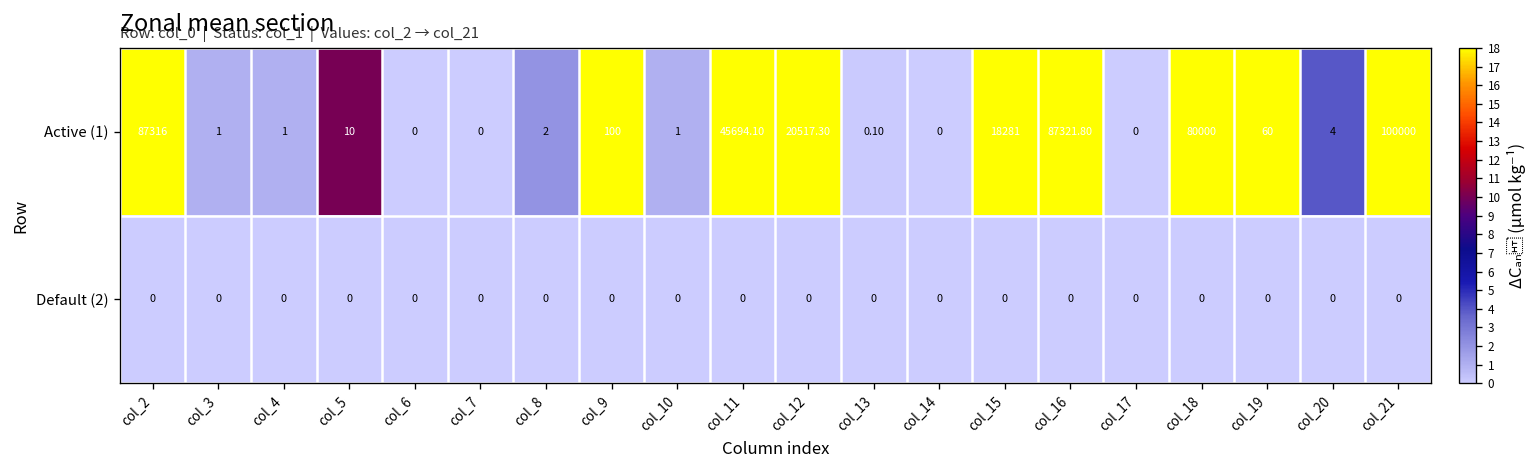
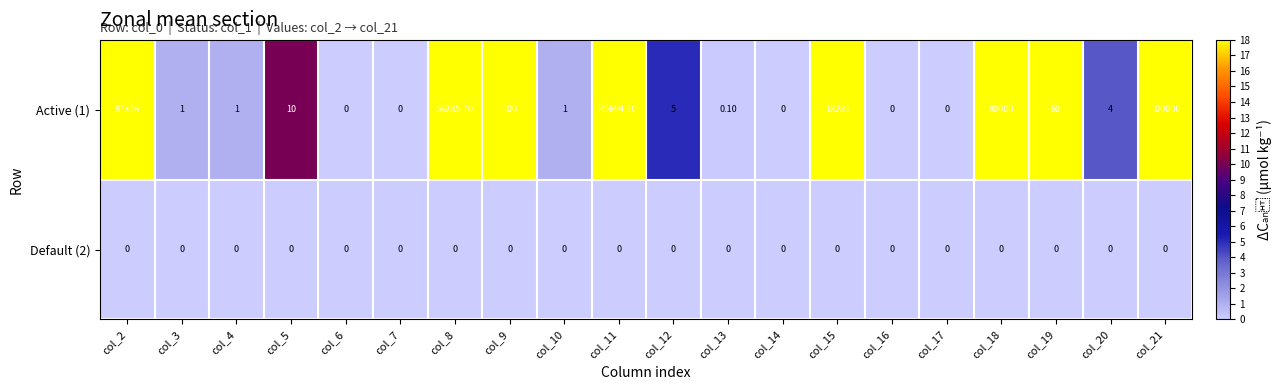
Active (1), col_8: 2 -> 56285.70
Active (1), col_12: 20517.30 -> 5
Active (1), col_16: 87321.80 -> 0
